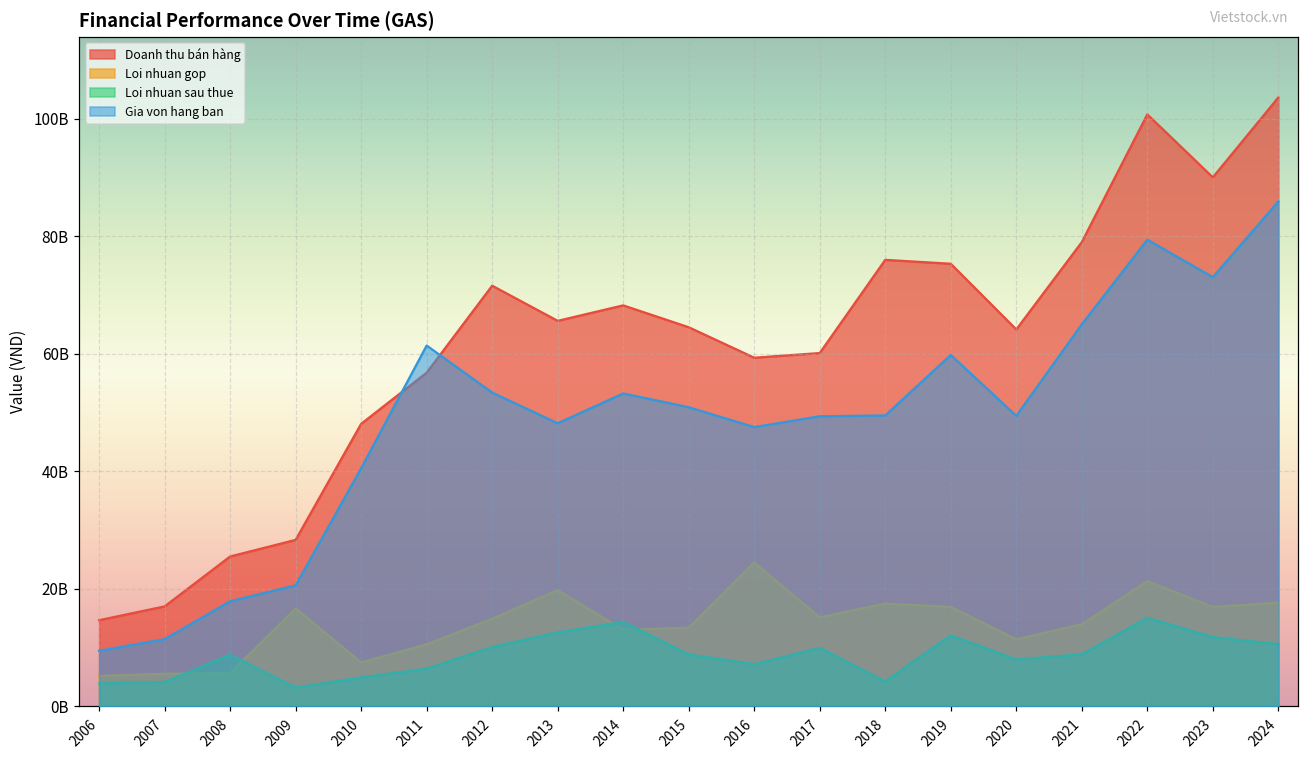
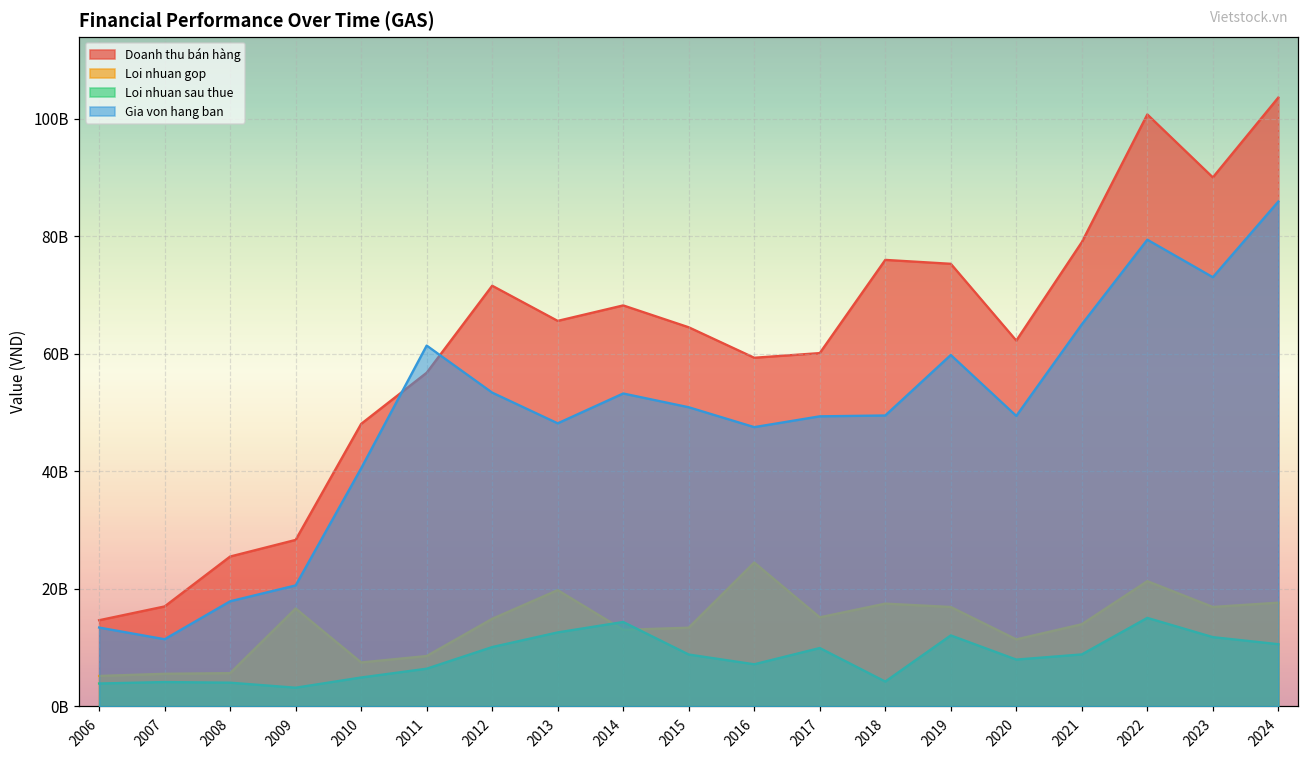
Gia von hang ban, 2006: 9000000000 -> 13000000000
Loi nhuan sau thue, 2008: 9000000000 -> 4000000000
Loi nhuan gop, 2011: 11000000000 -> 9000000000
Doanh thu bán hàng, 2020: 64000000000 -> 62000000000
